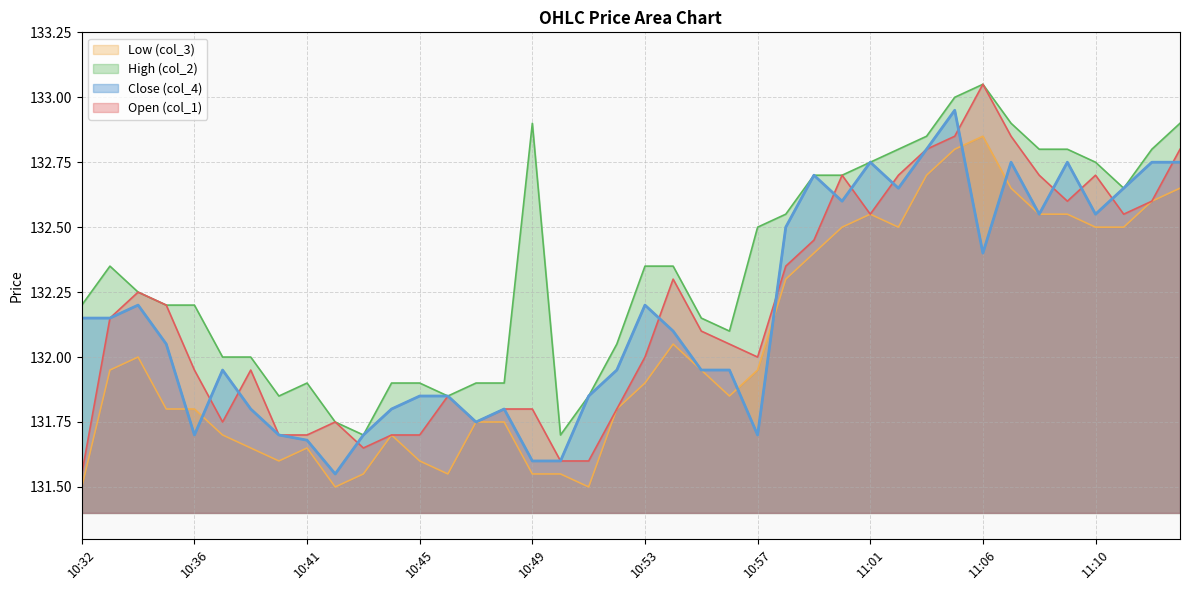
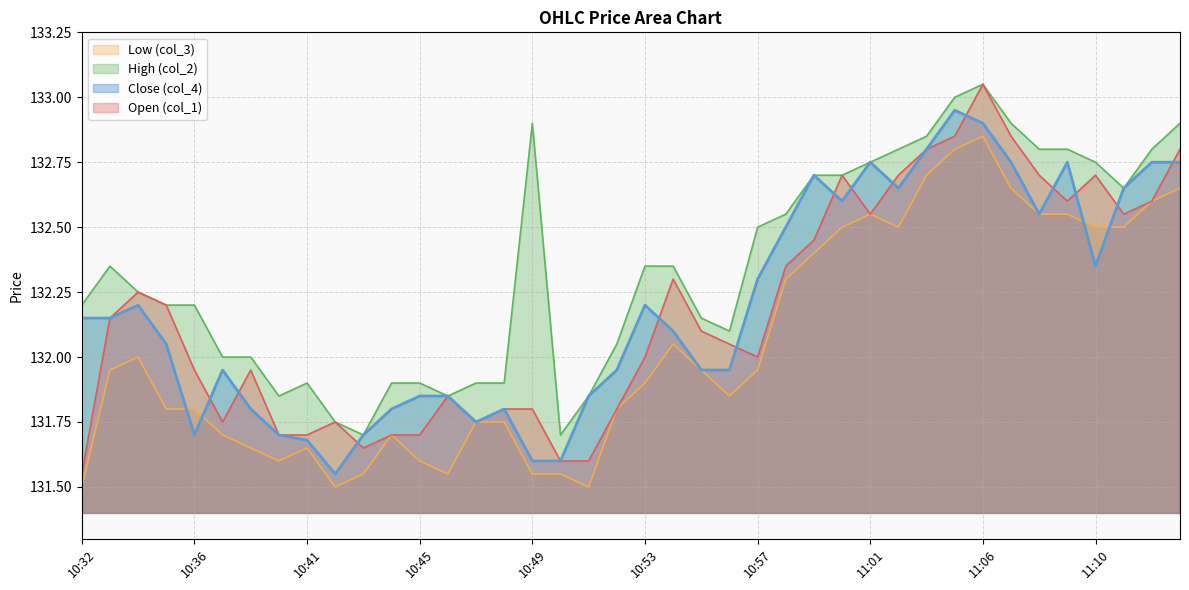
Close (col_4), 10:57: 131.7 -> 132.3
Close (col_4), 11:06: 132.4 -> 132.9
Close (col_4), 11:10: 132.55 -> 132.35
